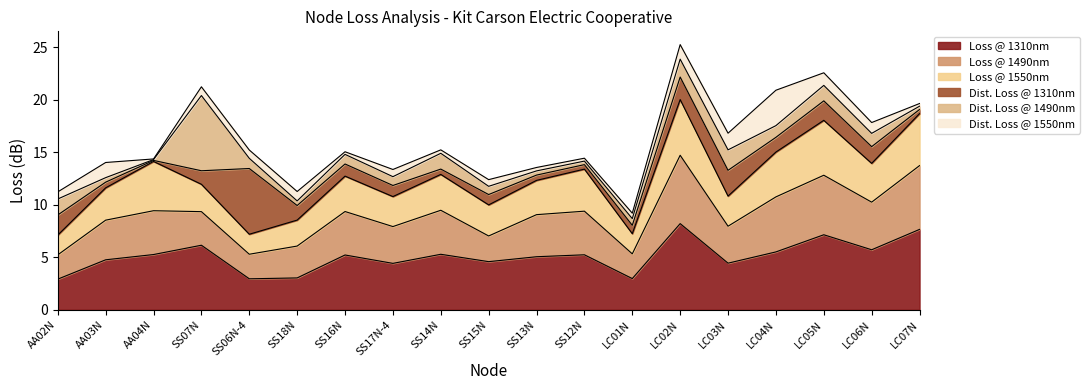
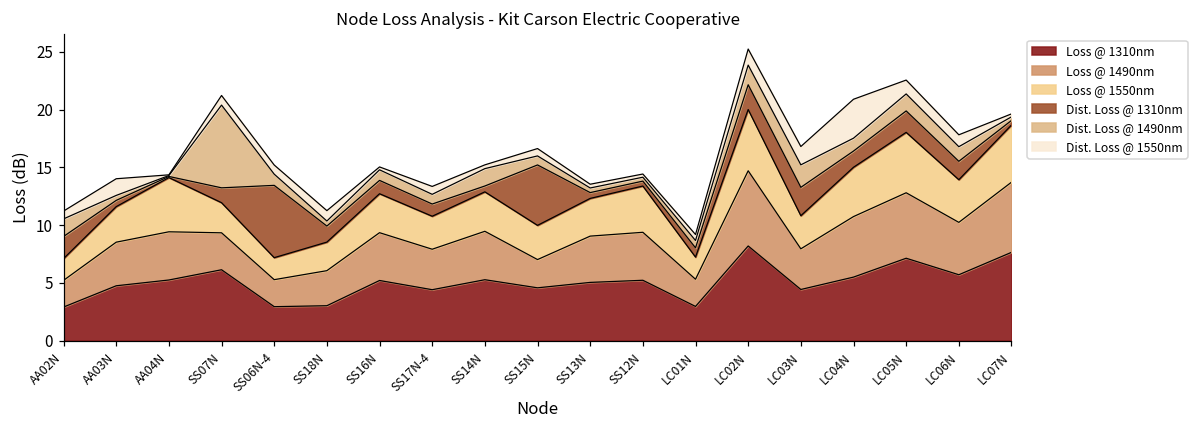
Dist. Loss @ 1310nm, SS15N: 1.0 -> 5.2
